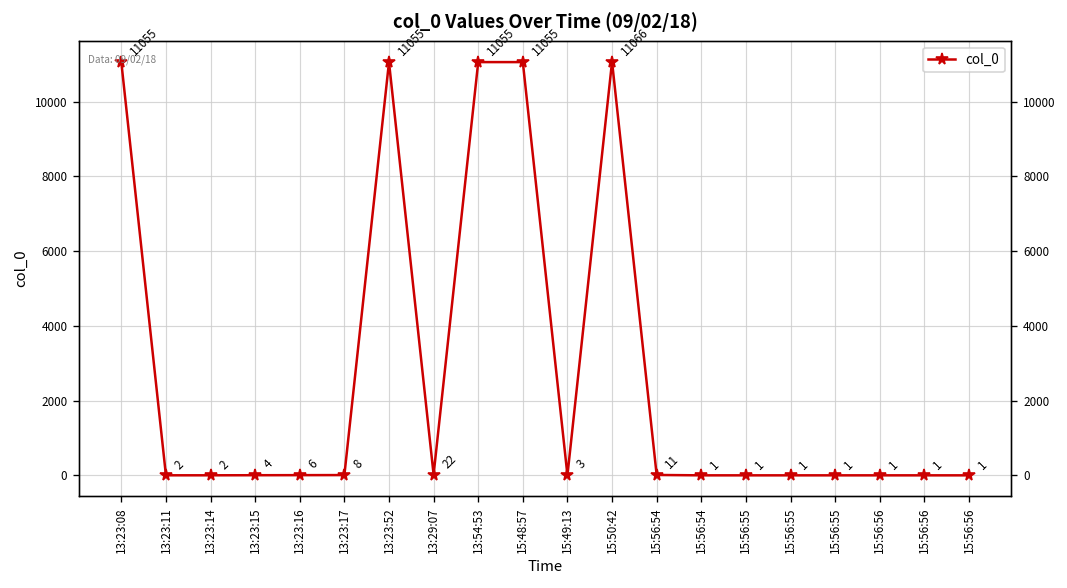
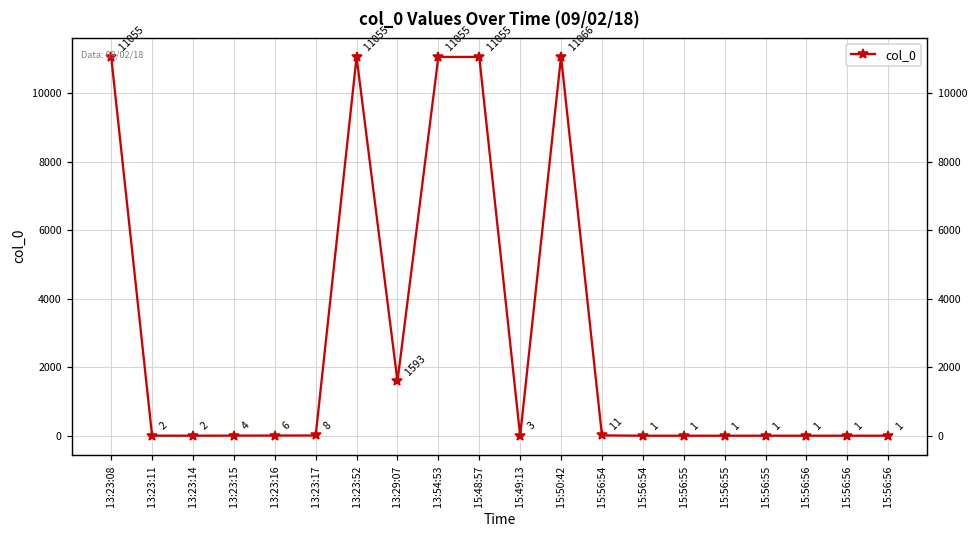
13:29:07: 22 -> 1593
